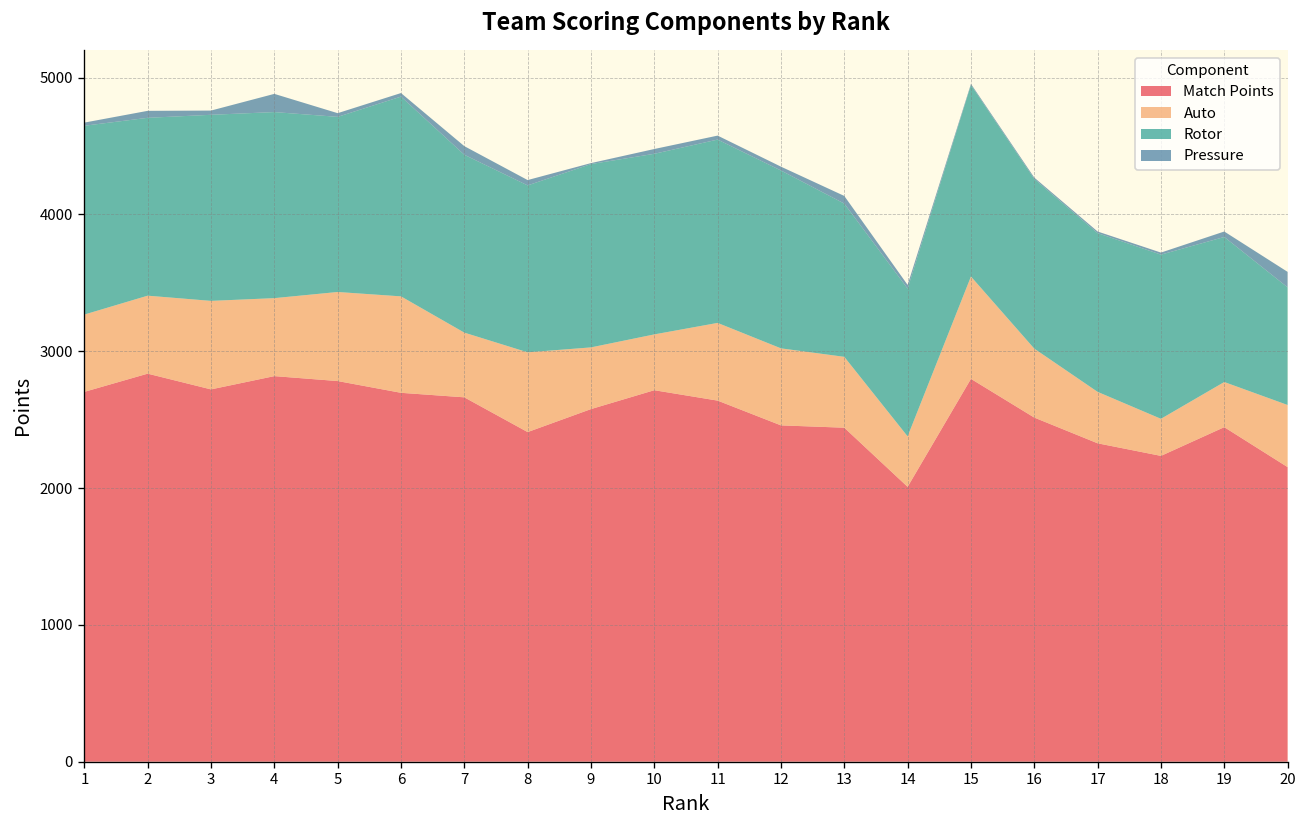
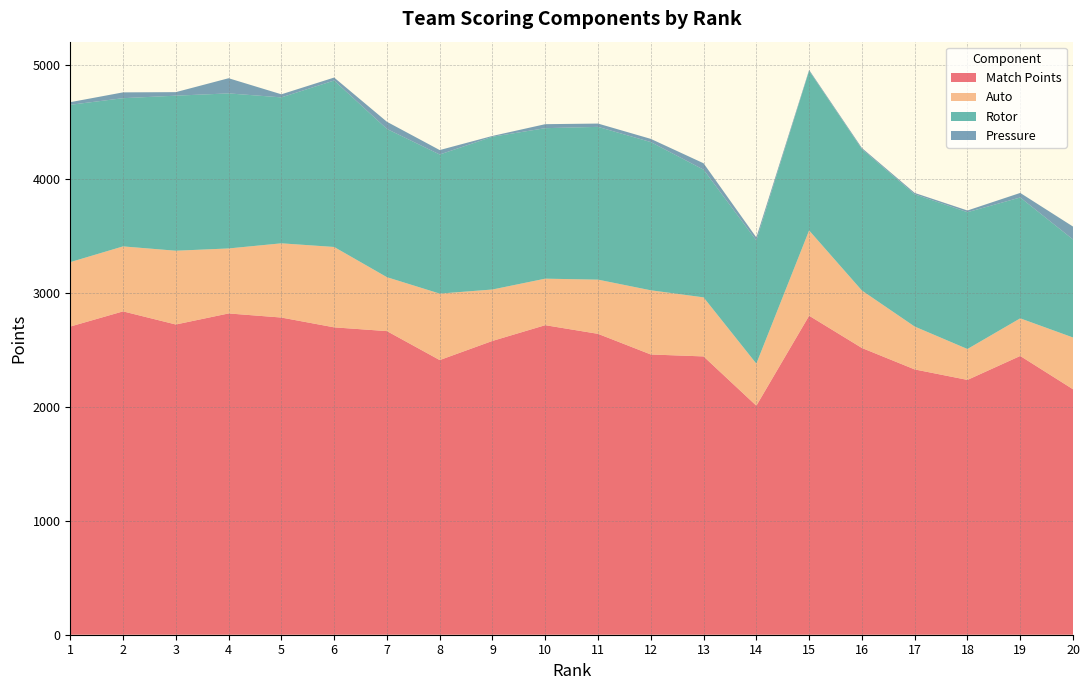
Auto, 11: 570 -> 480
